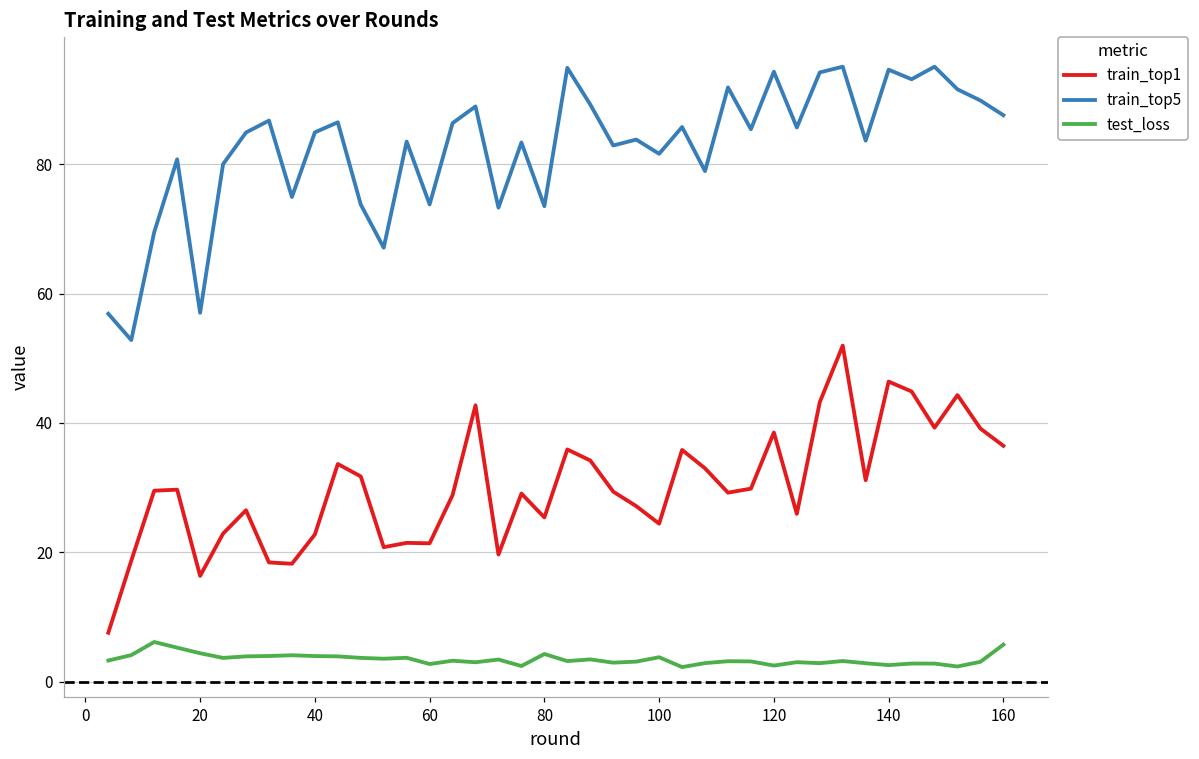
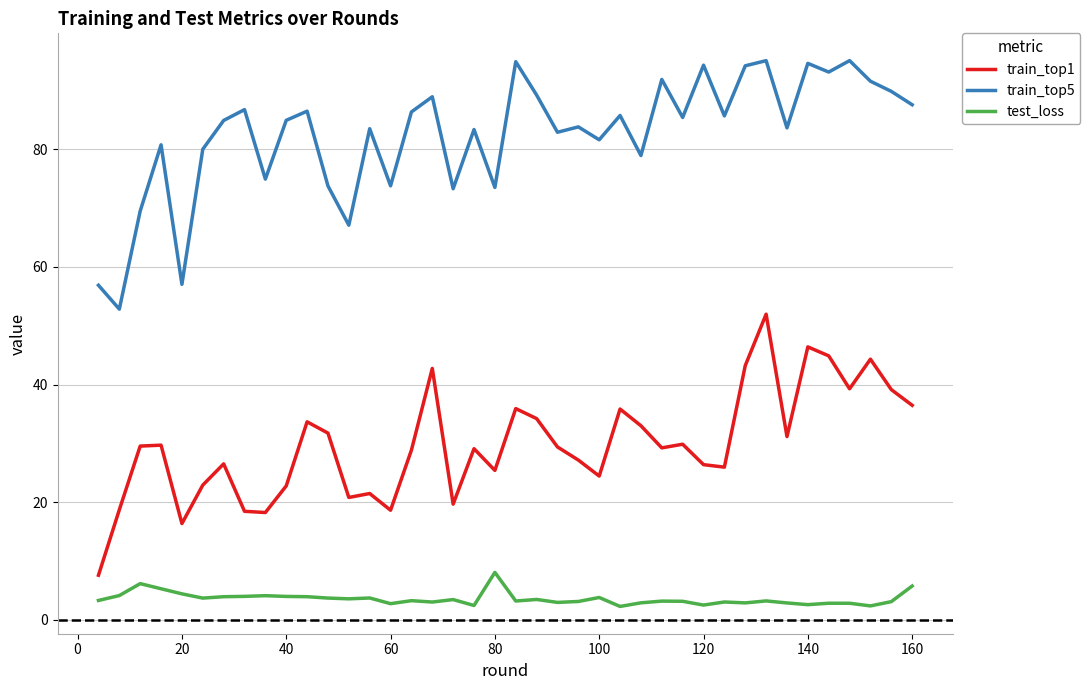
train_top1, 60: 21 -> 19
test_loss, 80: 4 -> 8
train_top1, 120: 39 -> 26
